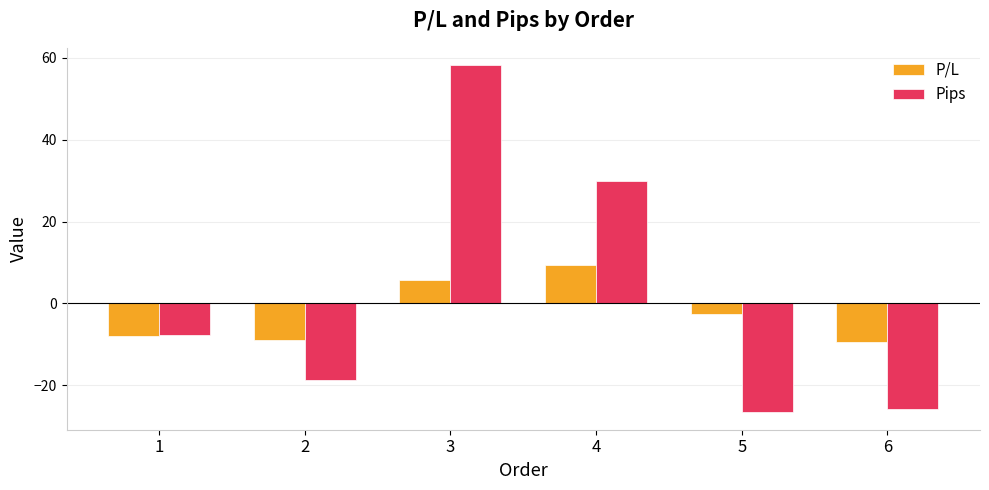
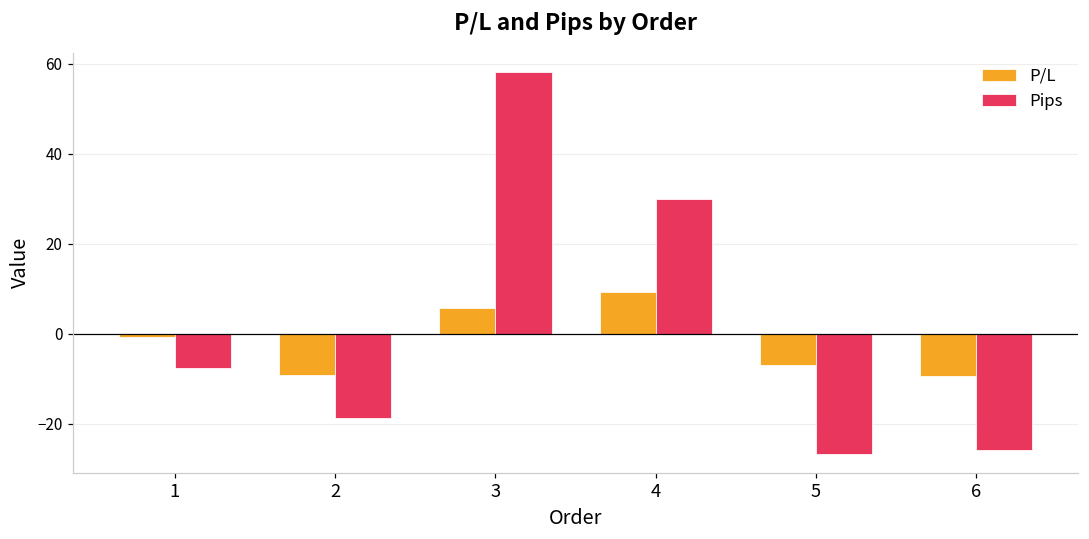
P/L, 1: -8 -> -1
P/L, 5: -3 -> -7
